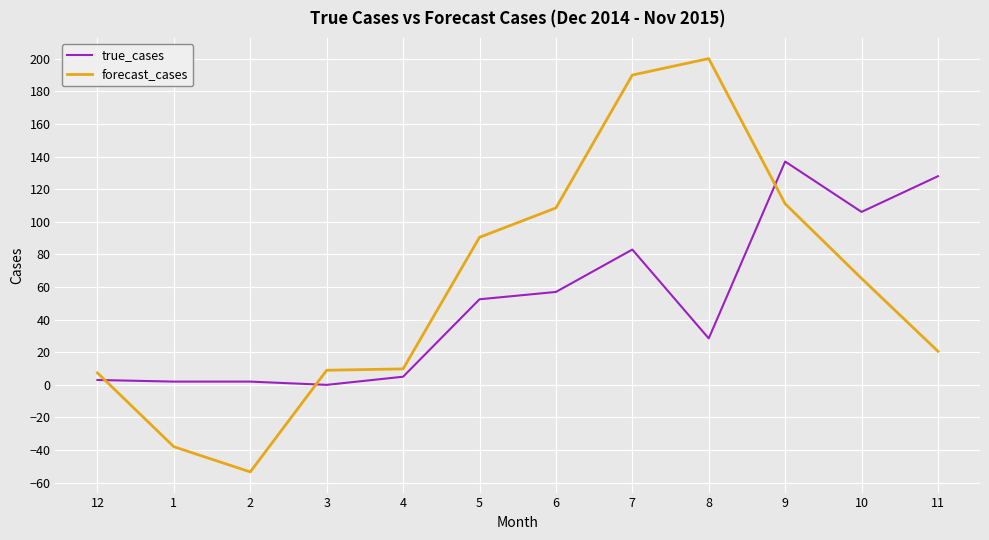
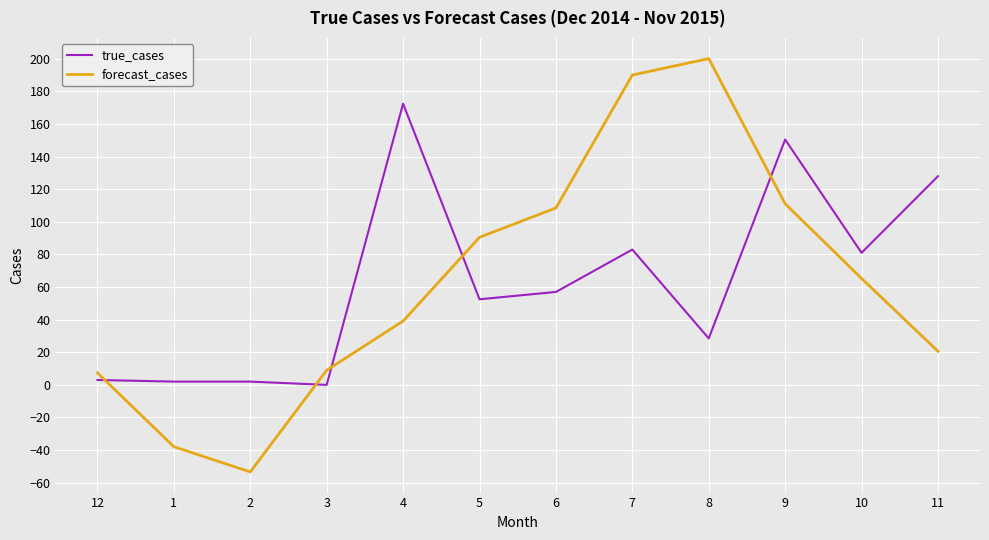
true_cases, 4: 5 -> 173
forecast_cases, 4: 10 -> 39
true_cases, 9: 137 -> 151
true_cases, 10: 106 -> 81
